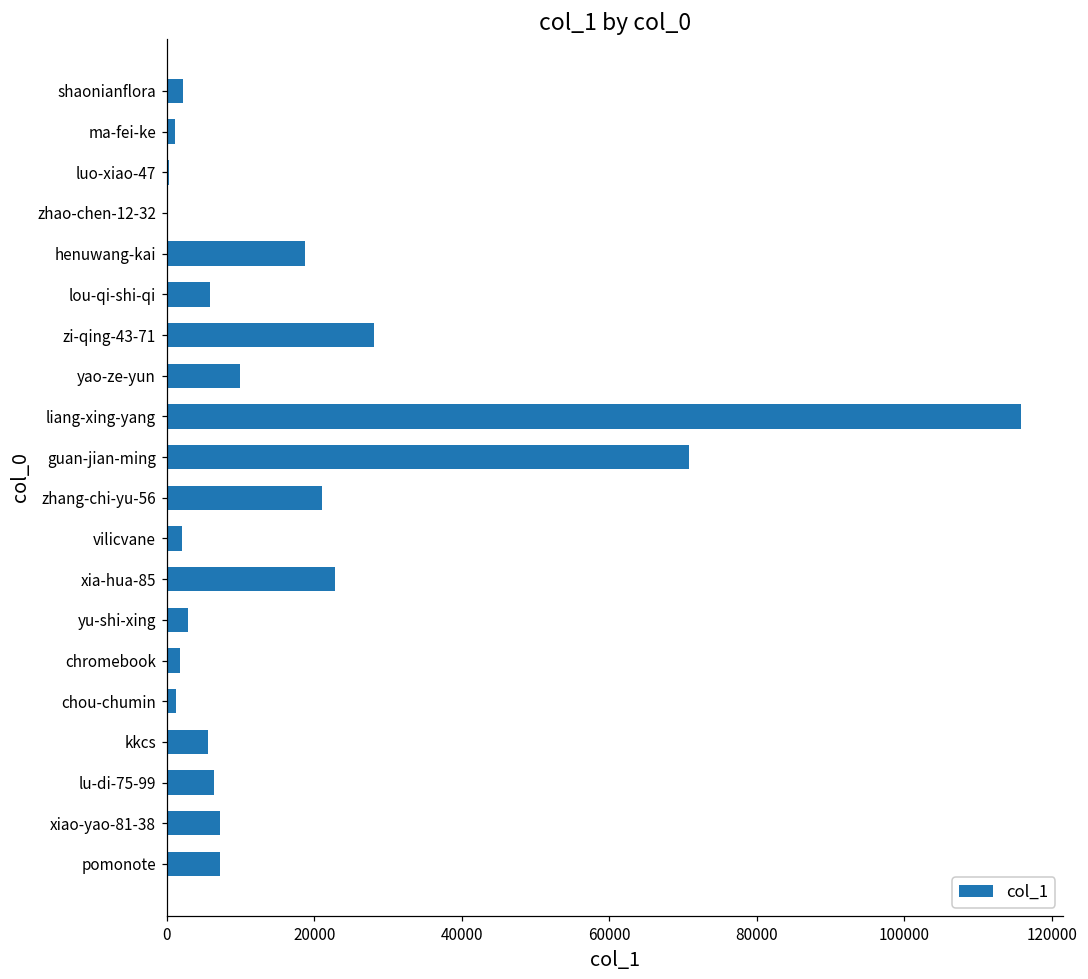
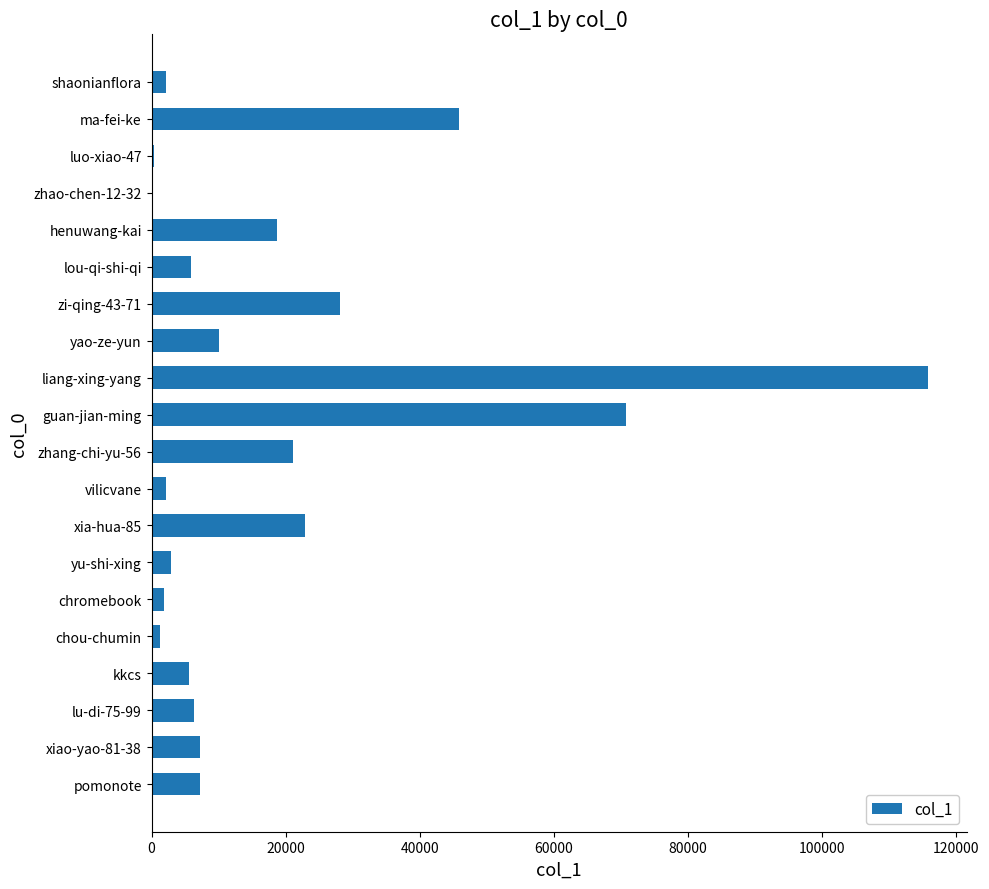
ma-fei-ke: 1000 -> 46000
